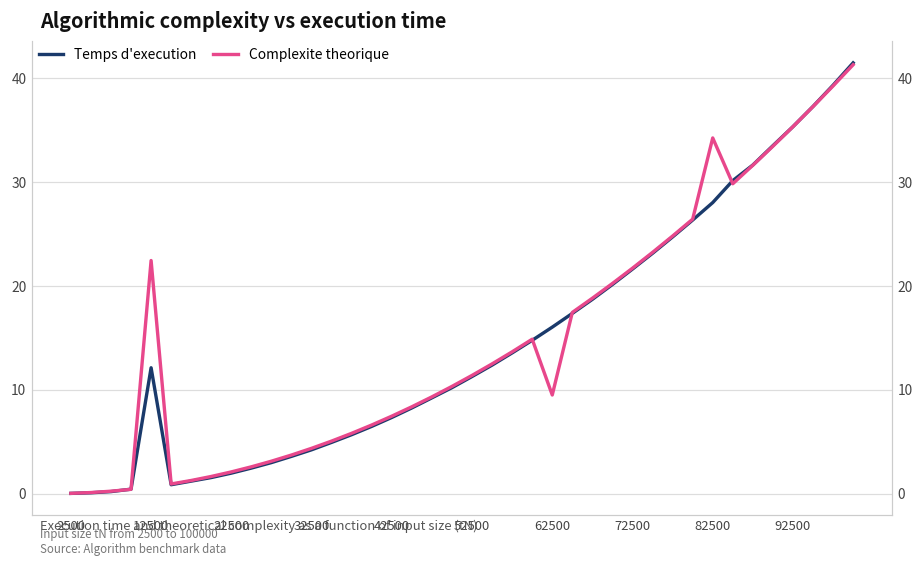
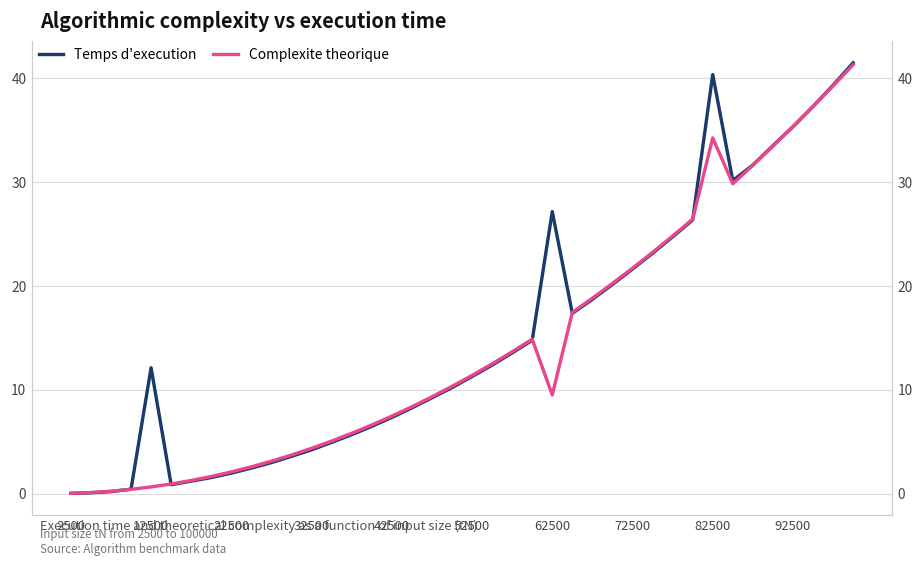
Complexite theorique, 12500: 22 -> 1
Temps d'execution, 62500: 16 -> 27
Temps d'execution, 82500: 28 -> 40
